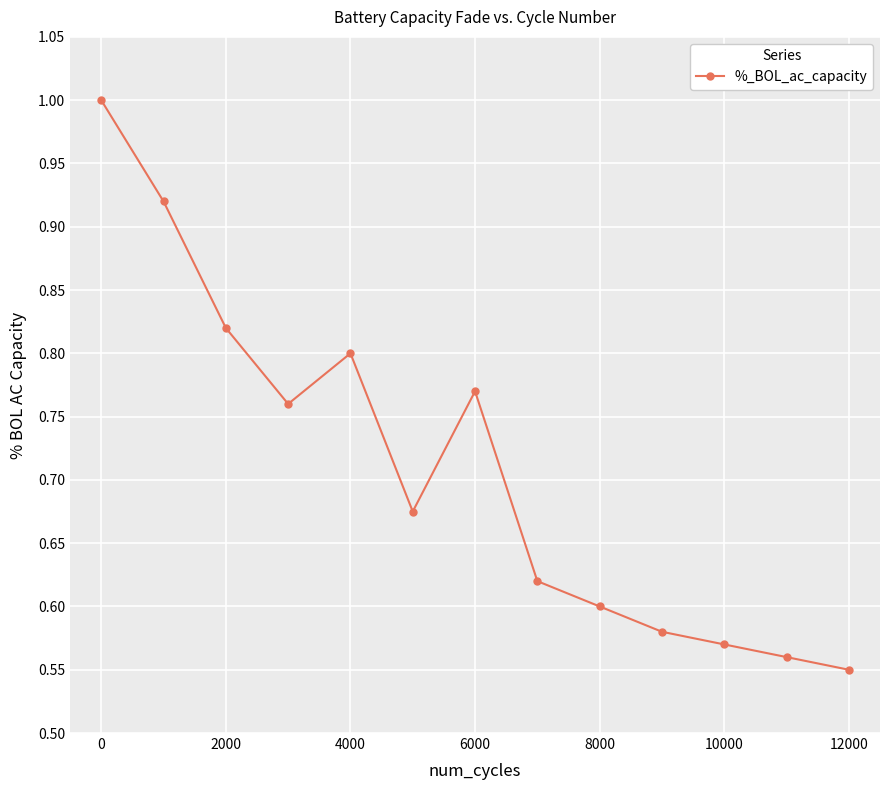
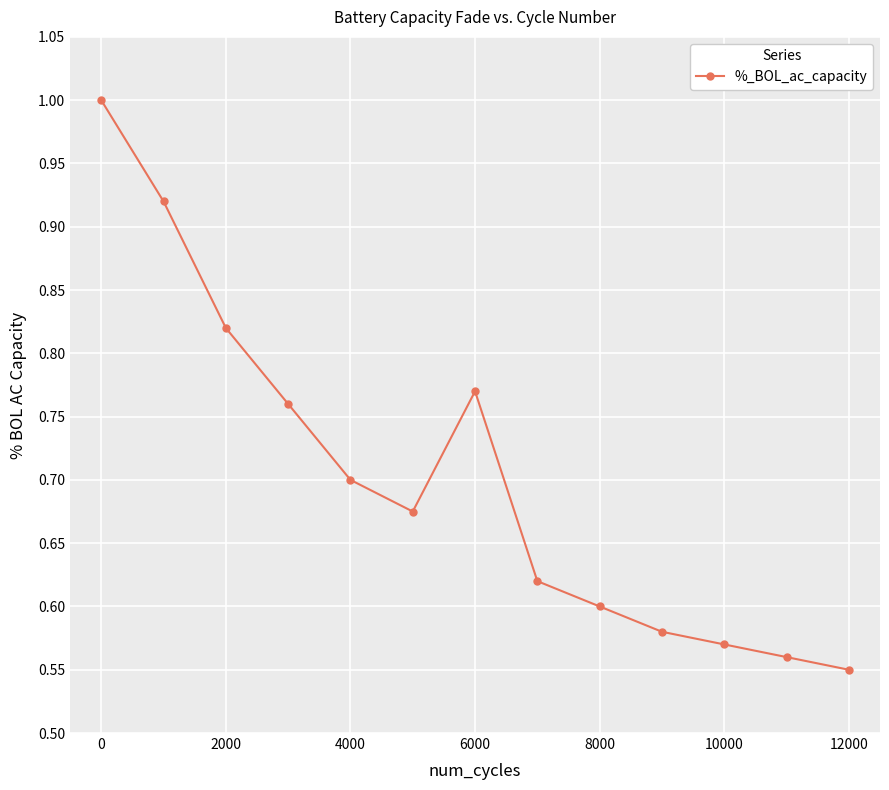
4000: 0.8 -> 0.7
